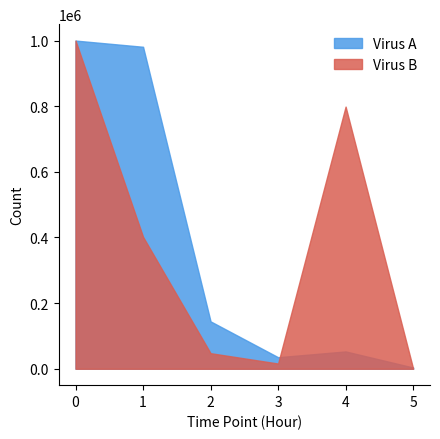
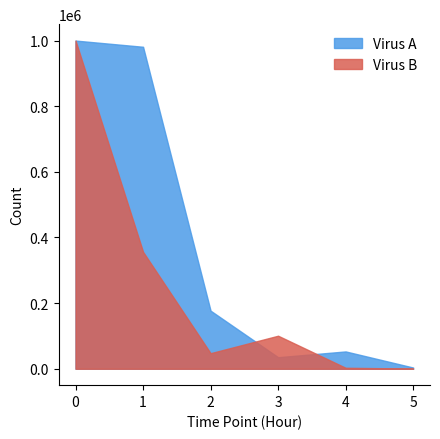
Virus B, 1: 400000 -> 360000
Virus A, 2: 140000 -> 180000
Virus B, 3: 20000 -> 100000
Virus B, 4: 800000 -> 0
